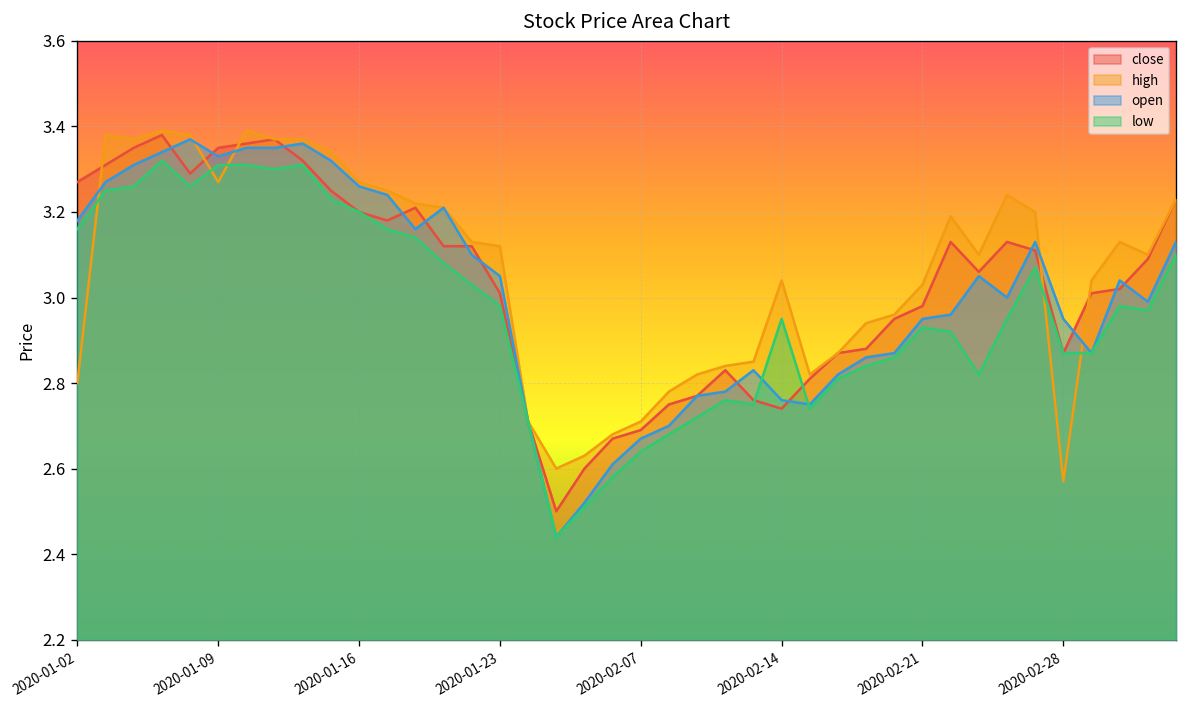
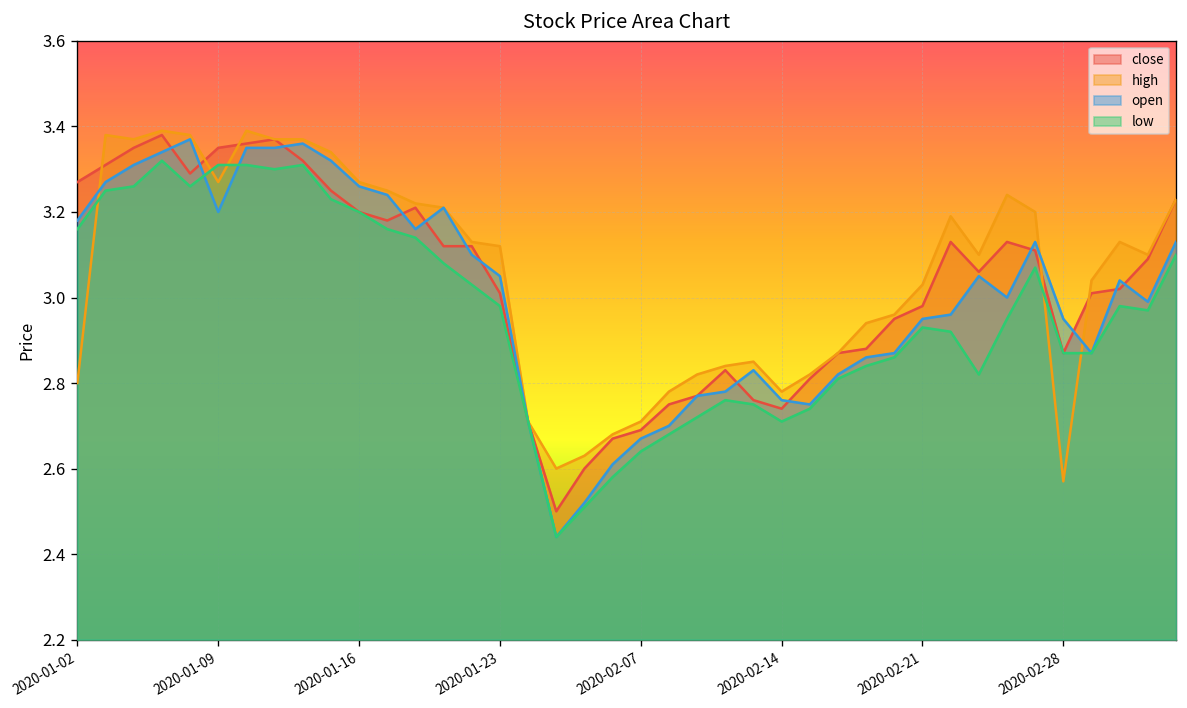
open, 2020-01-09: 3.33 -> 3.20
high, 2020-02-14: 3.04 -> 2.78
low, 2020-02-14: 2.95 -> 2.71
